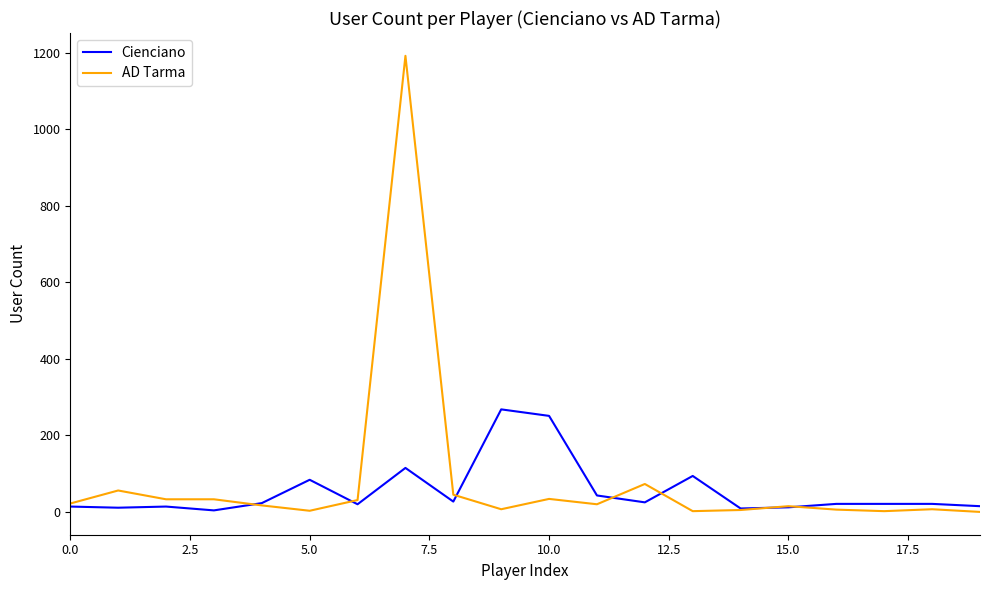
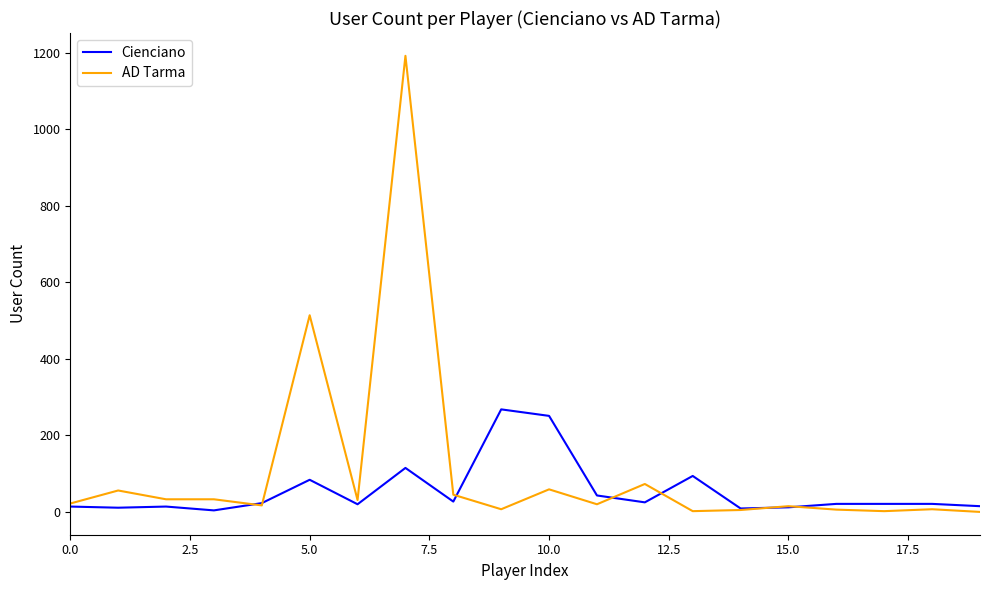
AD Tarma, 5.0: 0 -> 510
AD Tarma, 10.0: 30 -> 60
